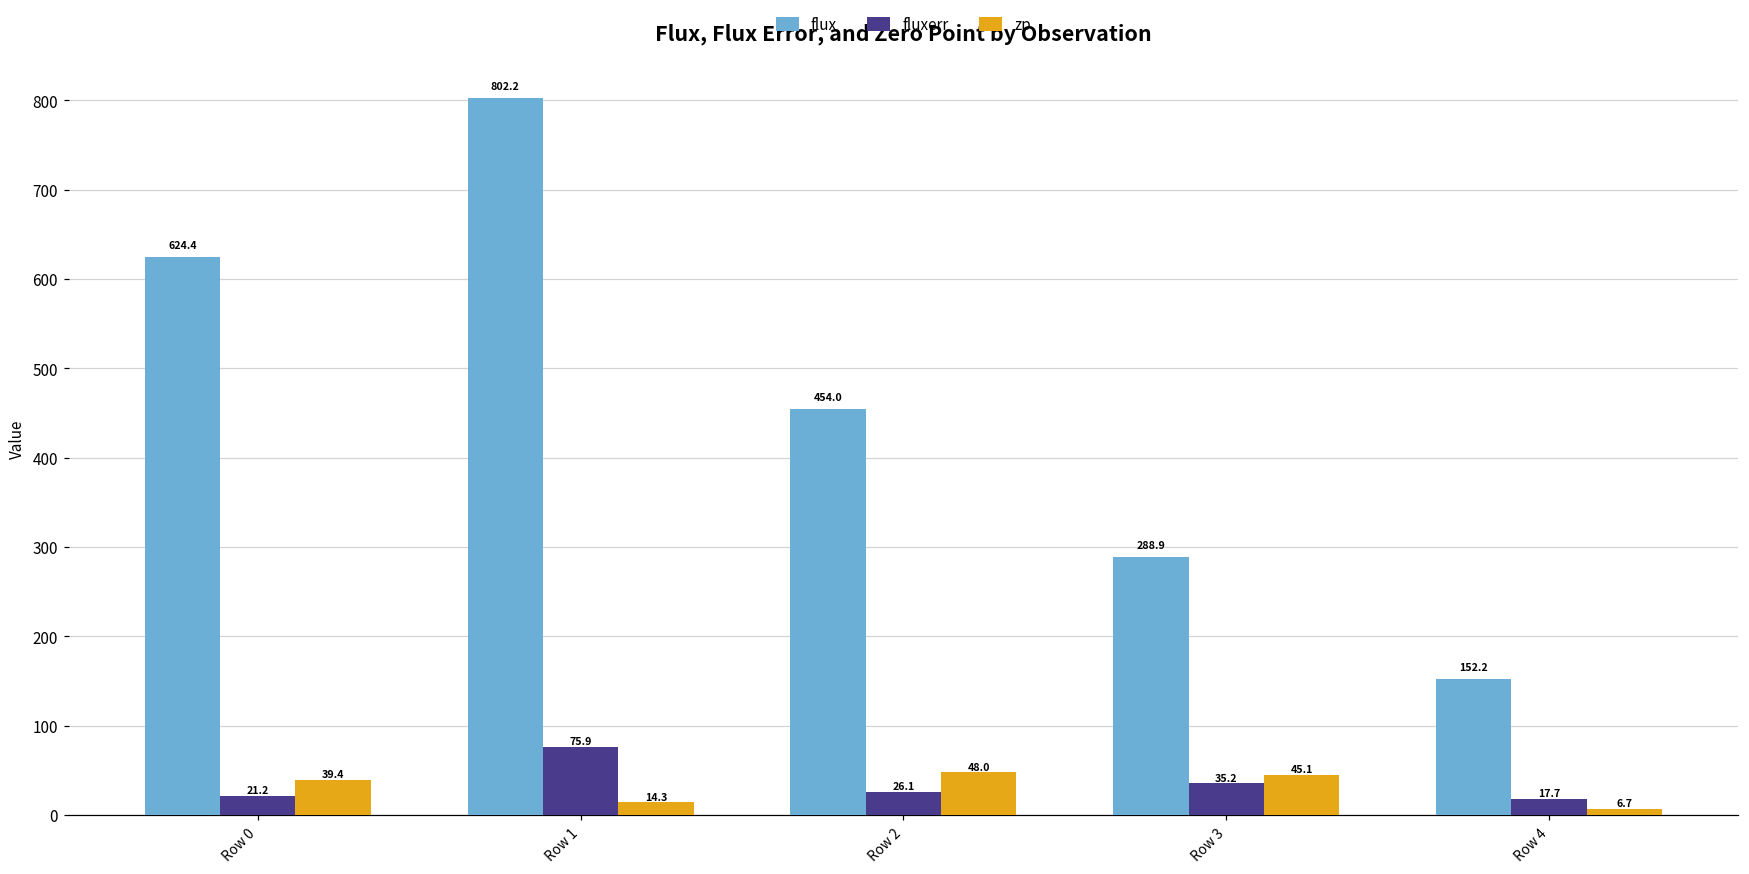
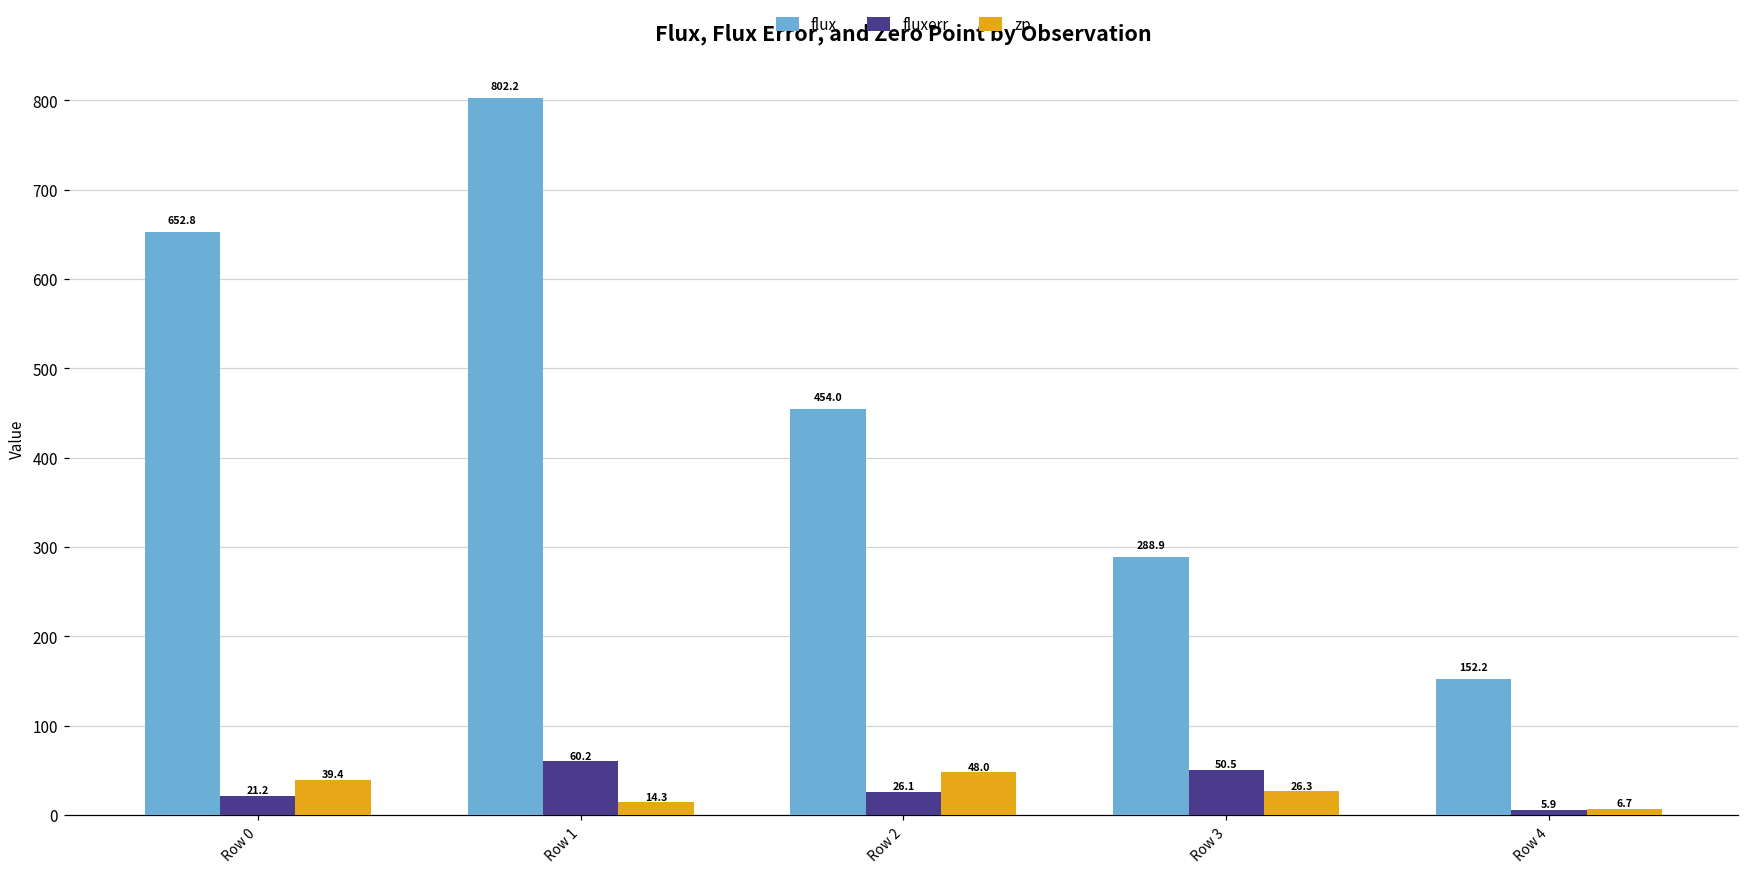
flux, Row 0: 624.4 -> 652.8
fluxerr, Row 1: 75.9 -> 60.2
fluxerr, Row 3: 35.2 -> 50.5
zp, Row 3: 45.1 -> 26.3
fluxerr, Row 4: 17.7 -> 5.9
